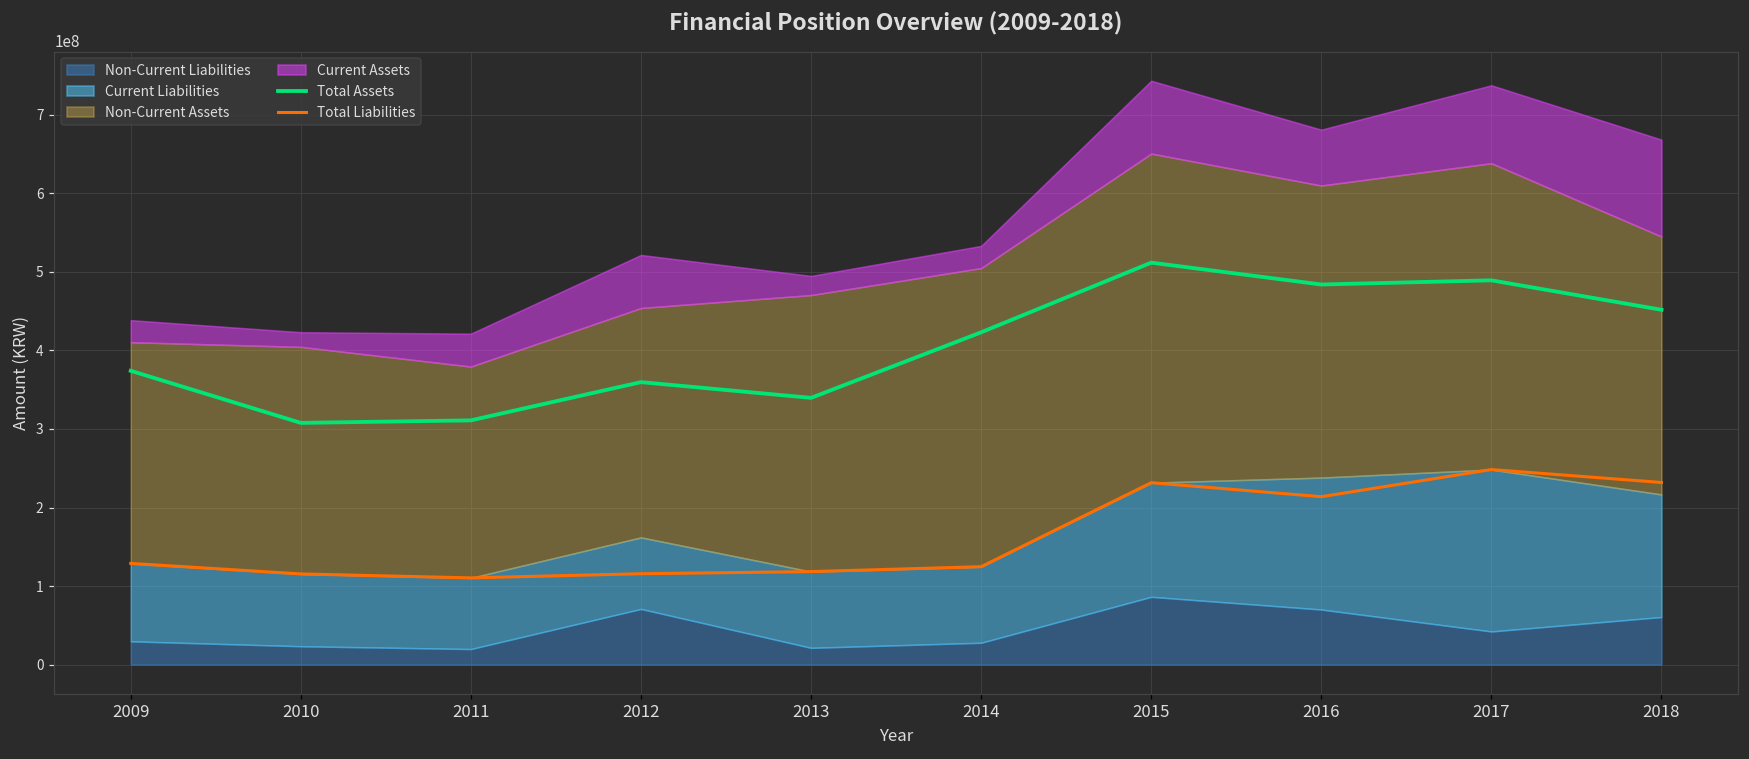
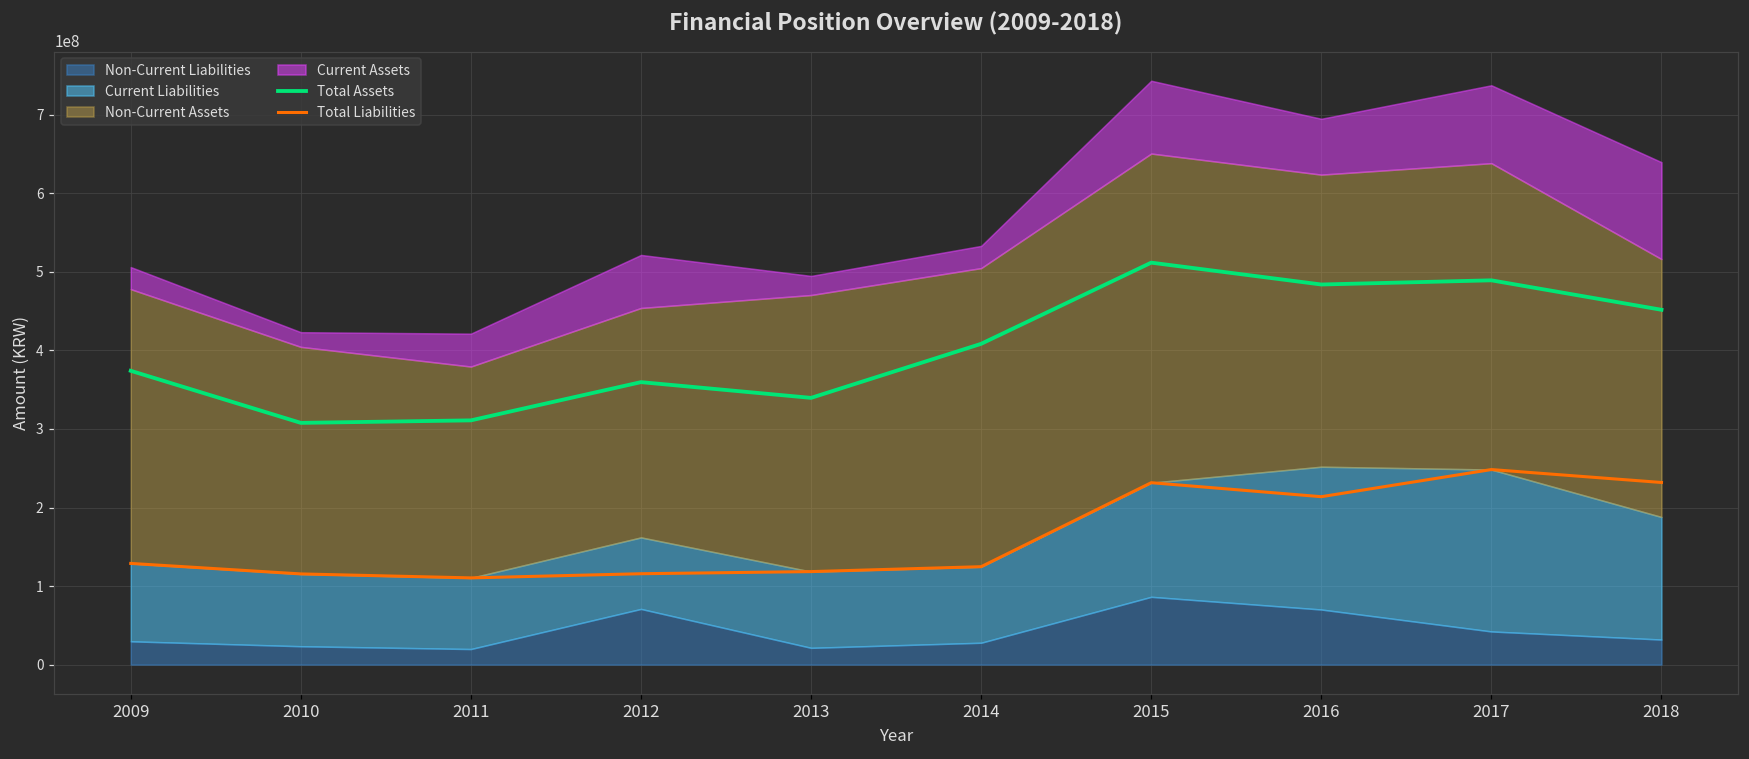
Non-Current Assets, 2009: 280000000 -> 350000000
Total Assets, 2014: 420000000 -> 410000000
Current Liabilities, 2016: 170000000 -> 180000000
Non-Current Liabilities, 2018: 60000000 -> 30000000
